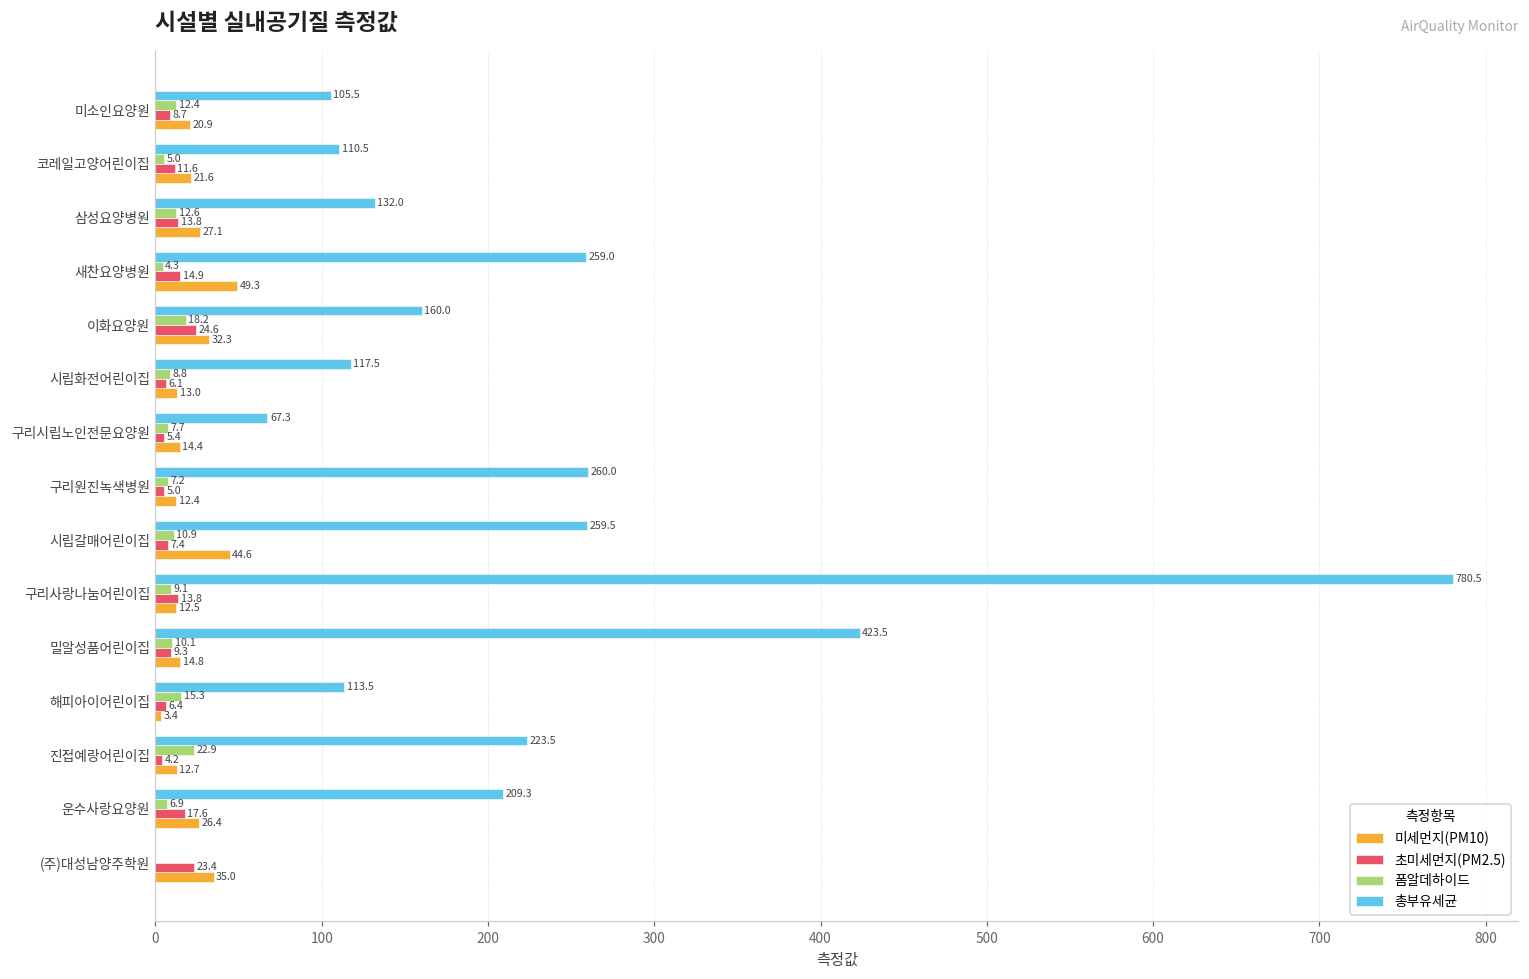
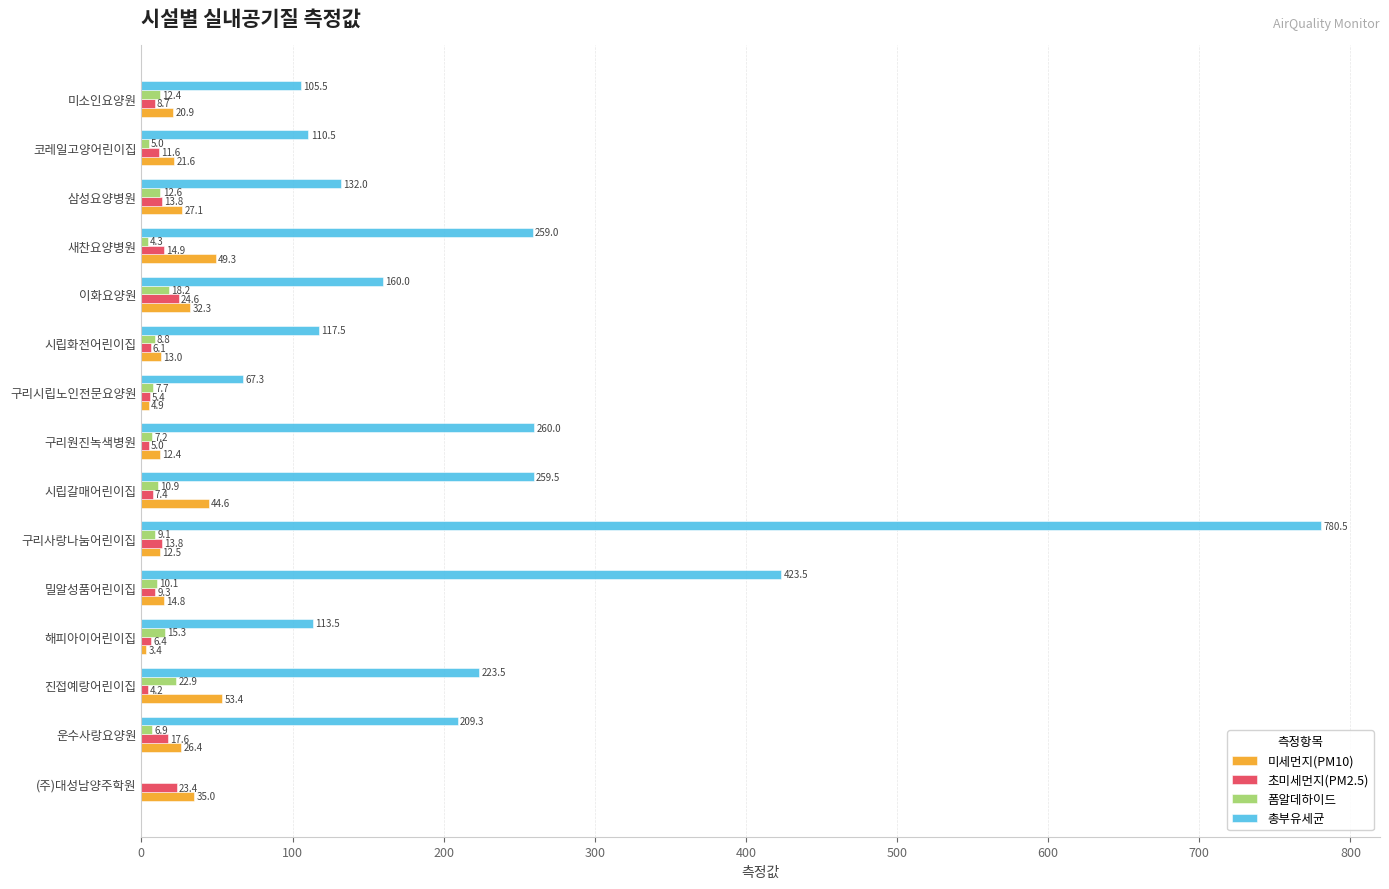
미세먼지(PM10), 구리시립노인전문요양원: 14.4 -> 4.9
미세먼지(PM10), 진접예랑어린이집: 12.7 -> 53.4
